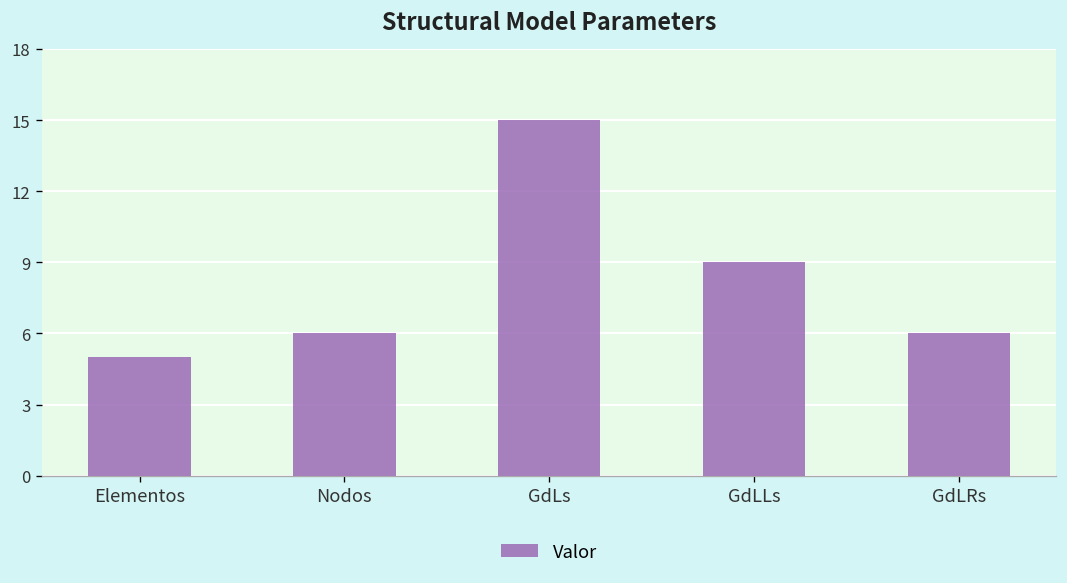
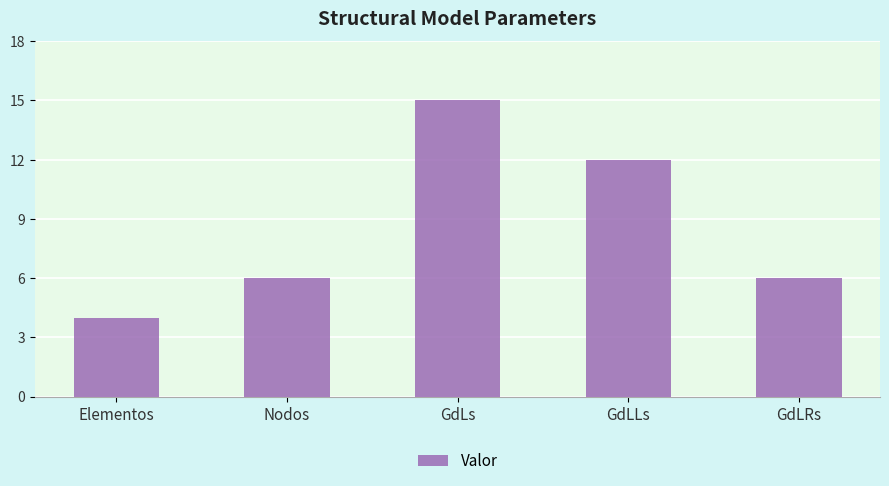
Elementos: 5 -> 4
GdLLs: 9 -> 12
